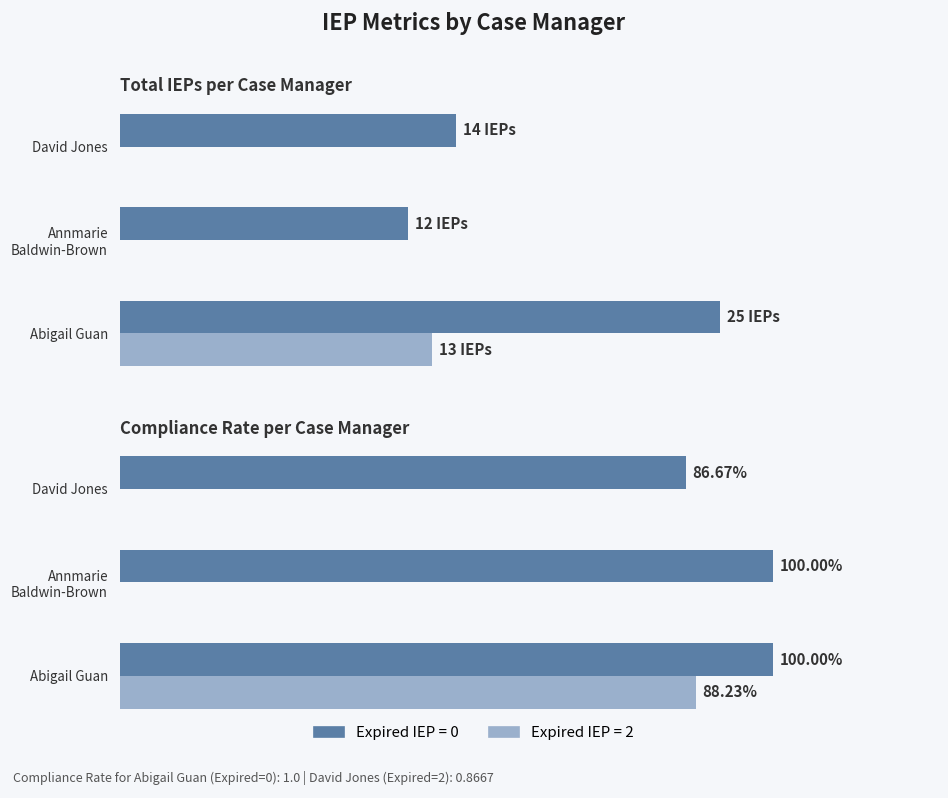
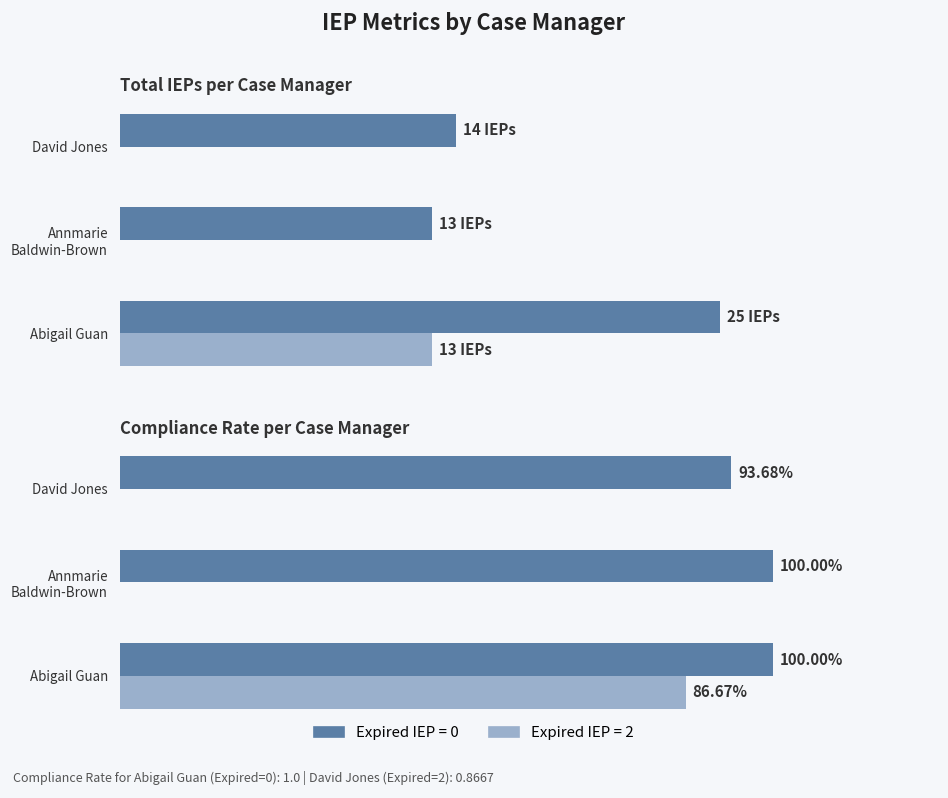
Total IEPs per Case Manager, Expired IEP = 0, Annmarie Baldwin-Brown: 12 -> 13
Compliance Rate per Case Manager, Expired IEP = 0, David Jones: 86.67% -> 93.68%
Compliance Rate per Case Manager, Expired IEP = 2, Abigail Guan: 88.23% -> 86.67%
